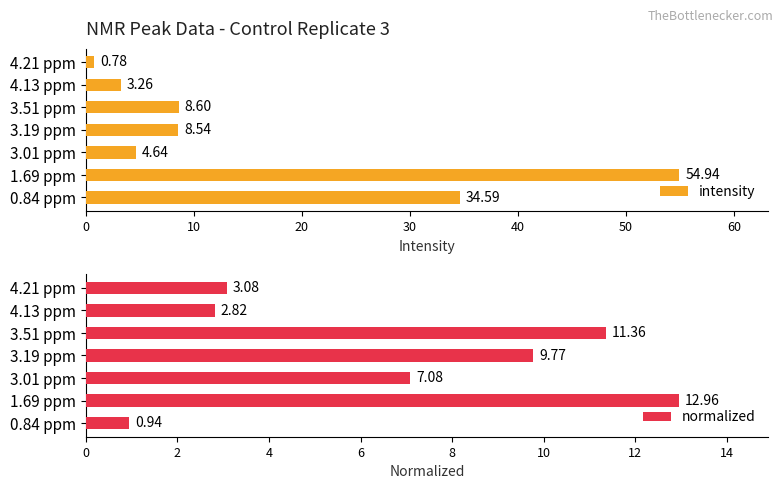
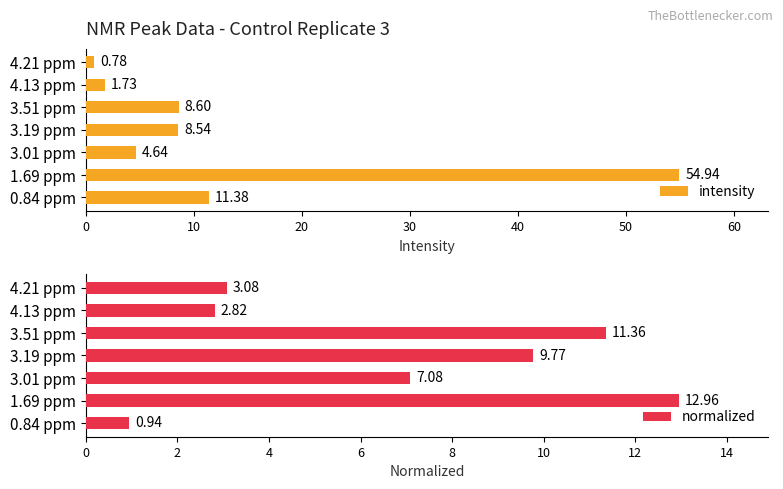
NMR Peak Data - Control Replicate 3, 4.13 ppm: 3.26 -> 1.73
NMR Peak Data - Control Replicate 3, 0.84 ppm: 34.59 -> 11.38
